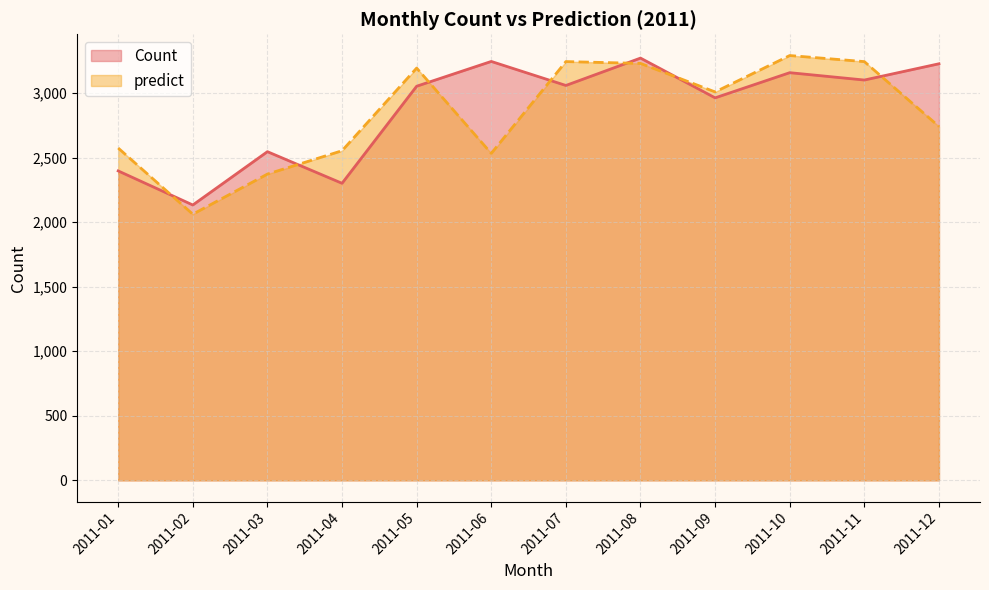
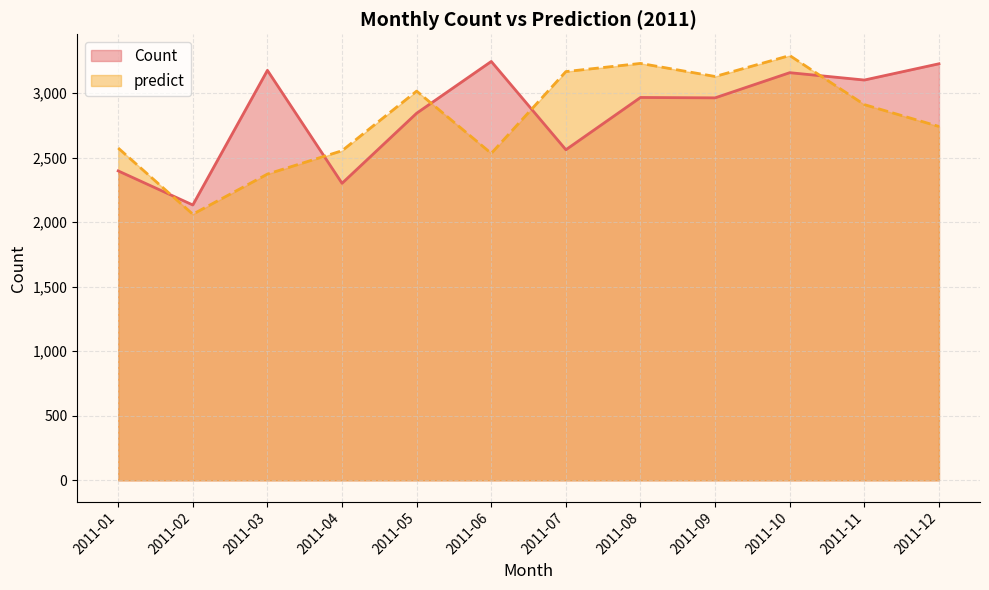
Count, 2011-03: 2,550 -> 3,180
Count, 2011-05: 3,050 -> 2,840
predict, 2011-05: 3,190 -> 3,020
Count, 2011-07: 3,060 -> 2,560
predict, 2011-07: 3,240 -> 3,170
Count, 2011-08: 3,270 -> 2,970
predict, 2011-09: 3,010 -> 3,130
predict, 2011-11: 3,240 -> 2,910
